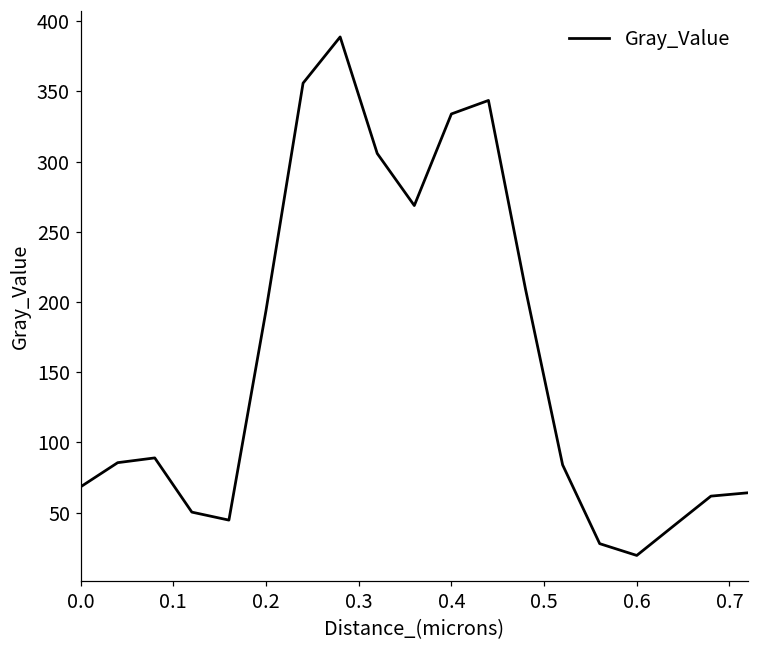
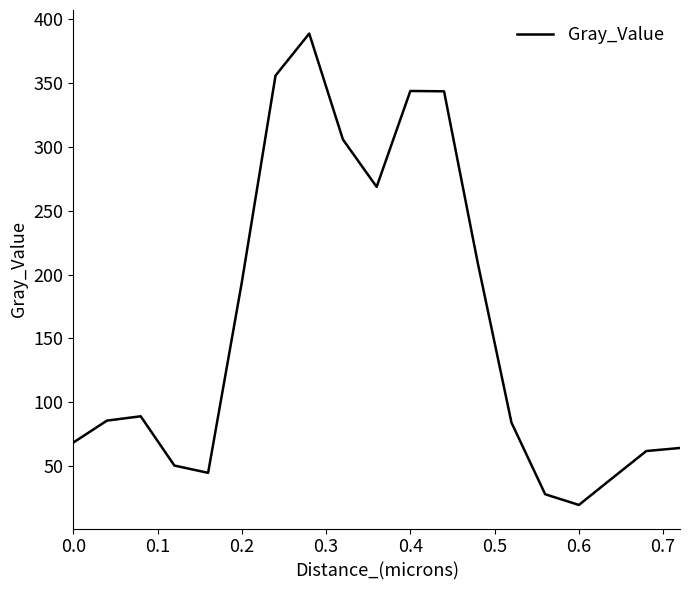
0.4: 334 -> 344
